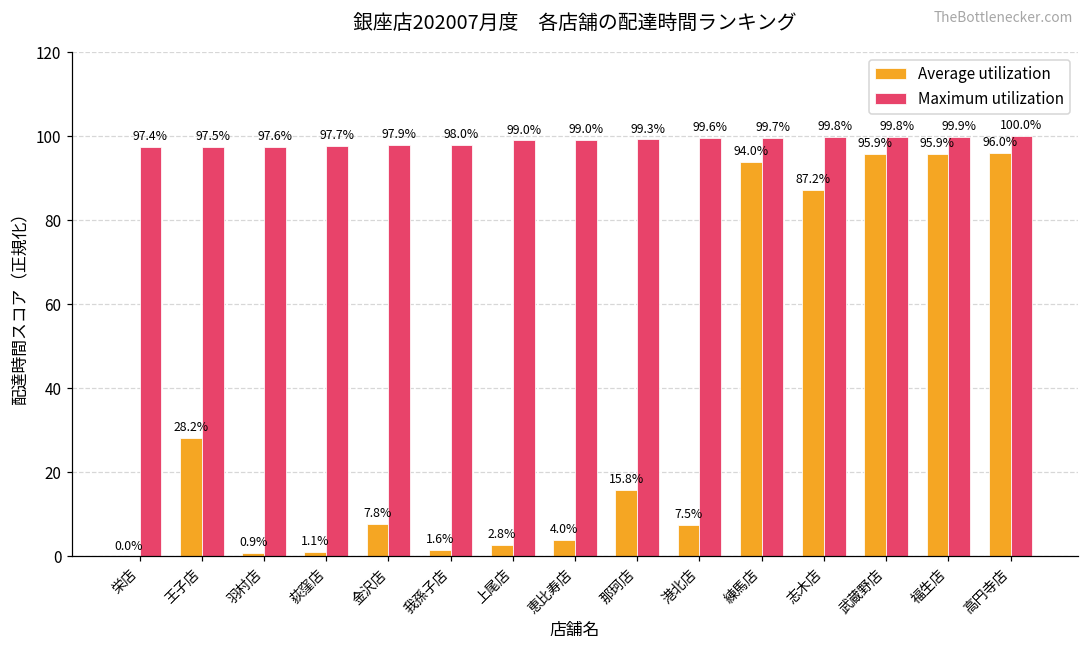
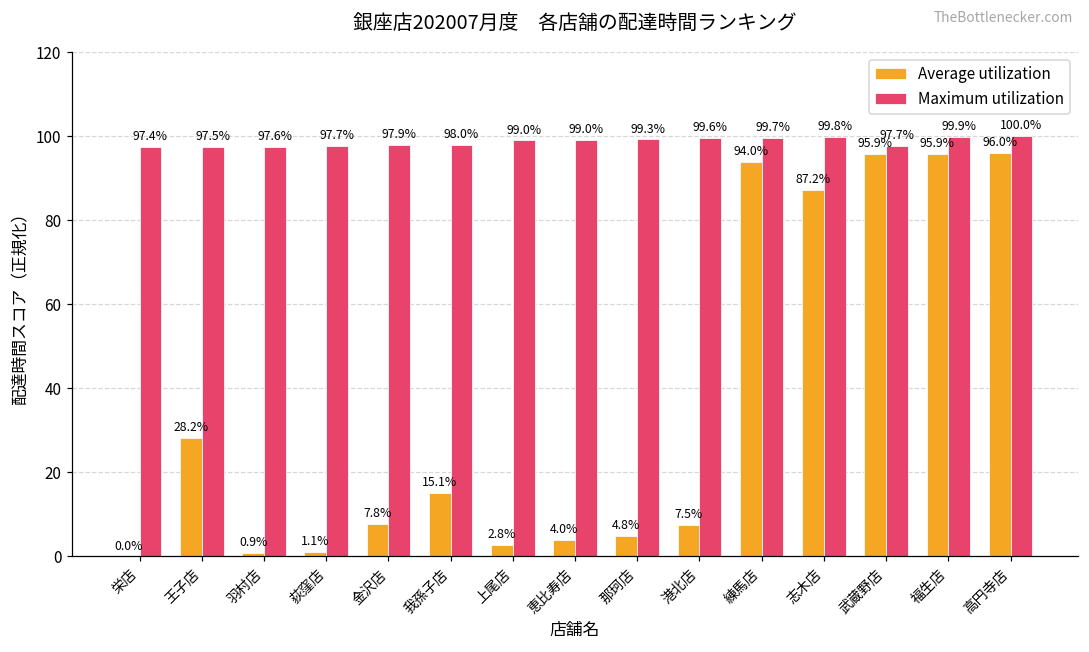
Average utilization, 我孫子店: 1.6% -> 15.1%
Average utilization, 那珂店: 15.8% -> 4.8%
Maximum utilization, 武蔵野店: 99.8% -> 97.7%
